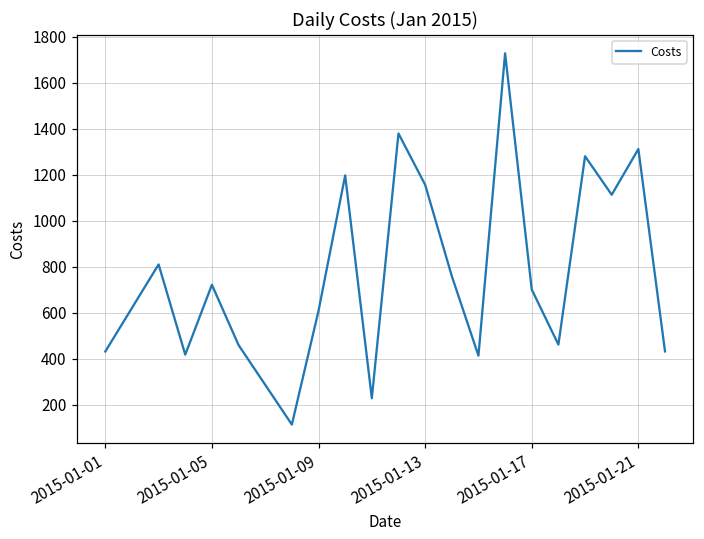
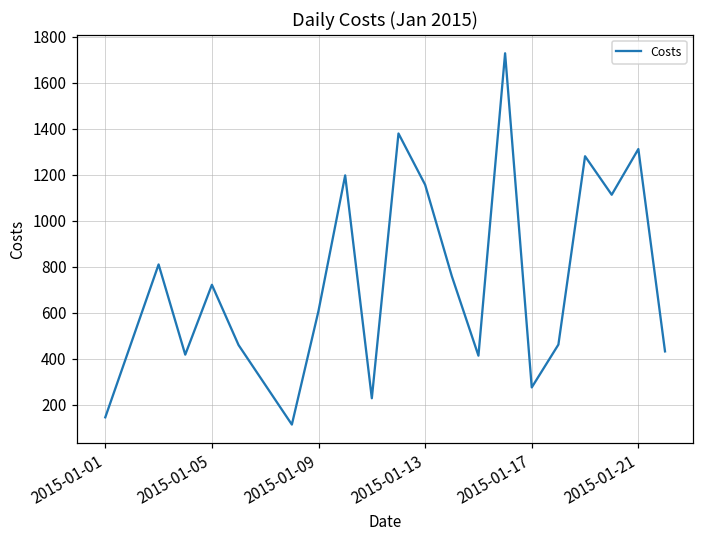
2015-01-01: 430 -> 150
2015-01-17: 700 -> 280
